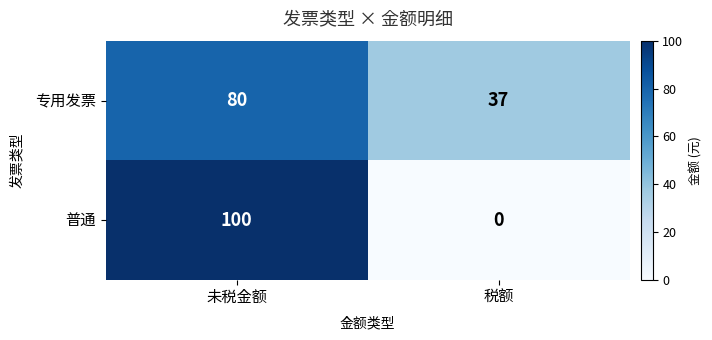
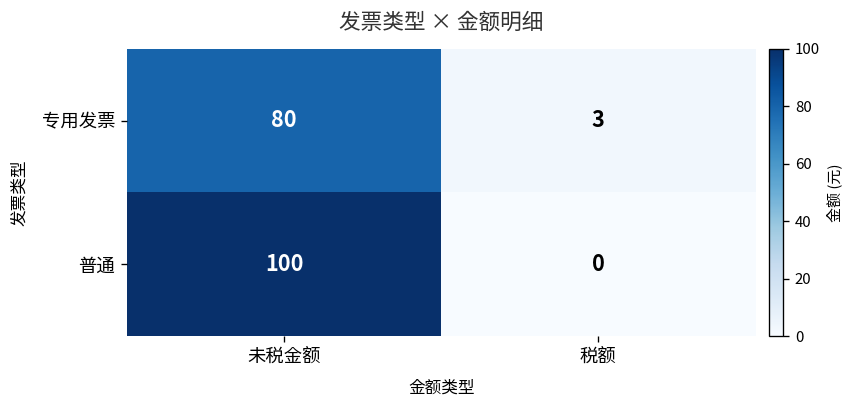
专用发票, 税额: 37 -> 3
